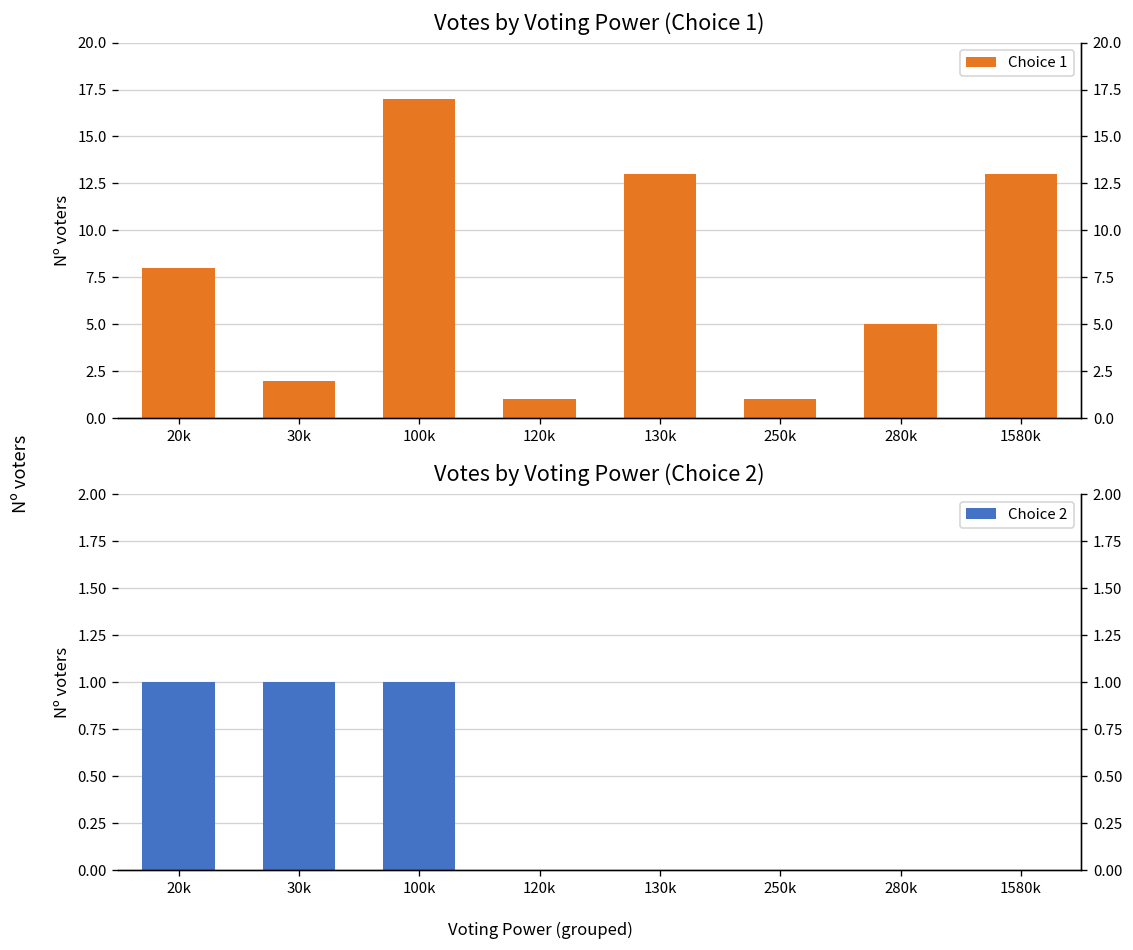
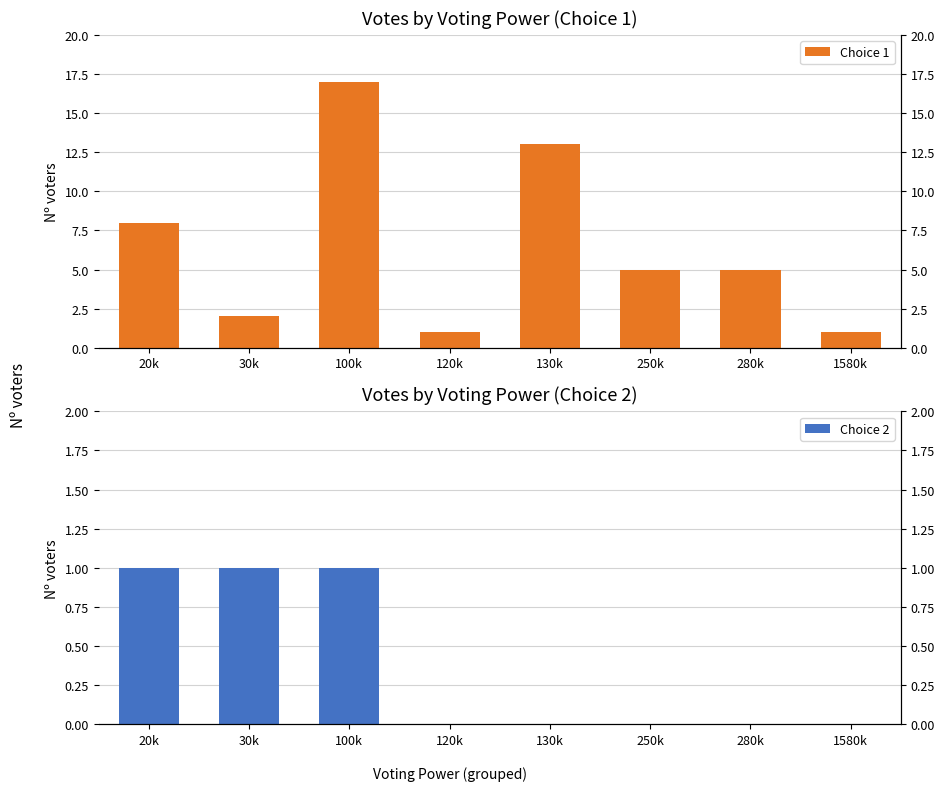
Votes by Voting Power (Choice 1), 250k: 1 -> 5
Votes by Voting Power (Choice 1), 1580k: 13 -> 1
